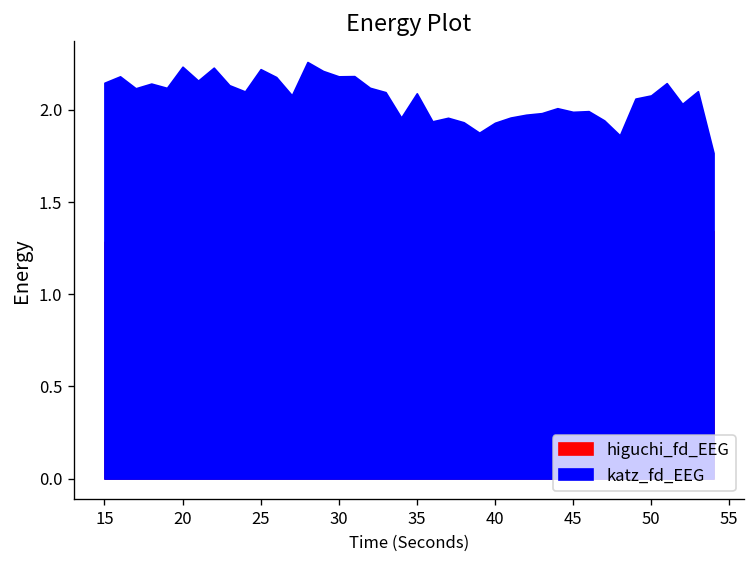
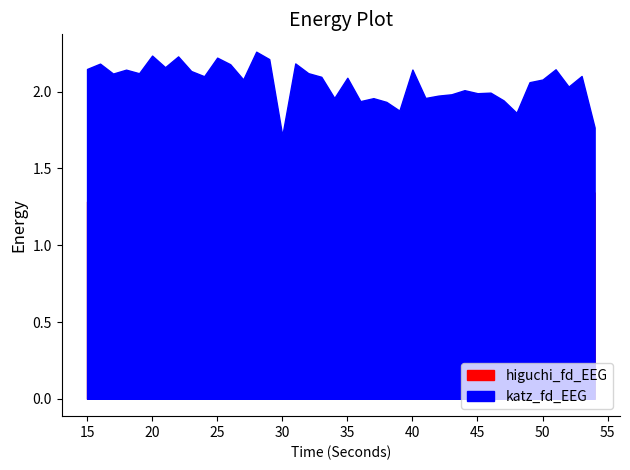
katz_fd_EEG, 30: 2.18 -> 1.71
katz_fd_EEG, 40: 1.93 -> 2.14
